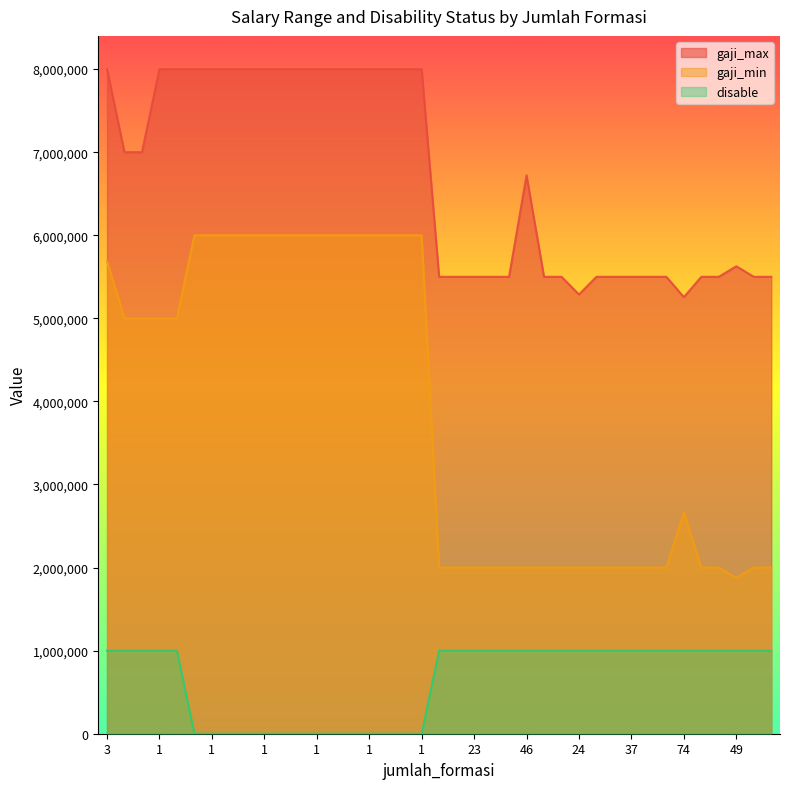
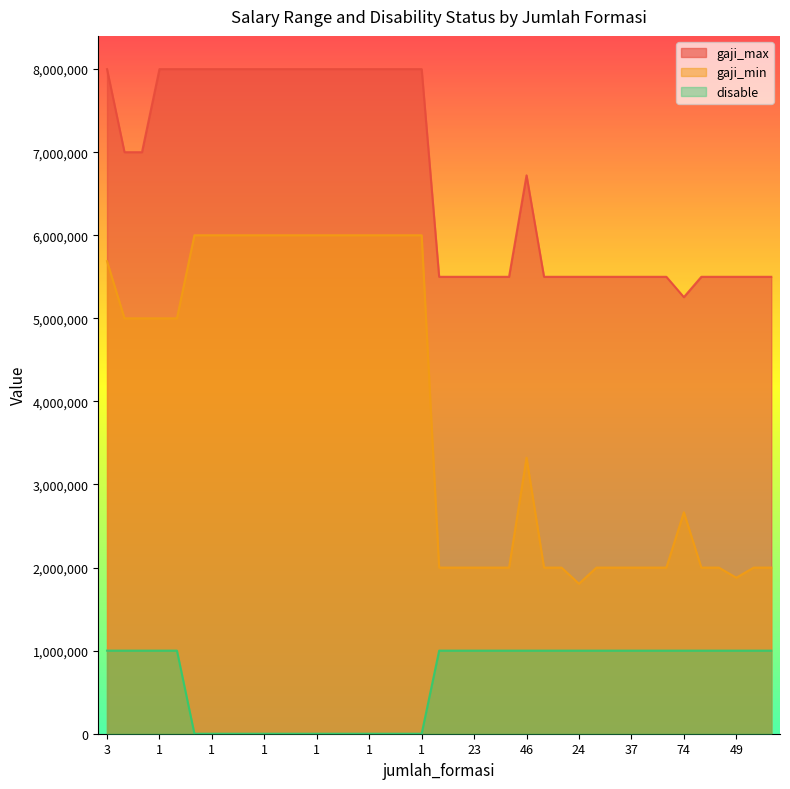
gaji_min, 46: 2,000,000 -> 3,300,000
gaji_max, 24: 5,300,000 -> 5,500,000
gaji_min, 24: 2,000,000 -> 1,800,000
gaji_max, 49: 5,600,000 -> 5,500,000
